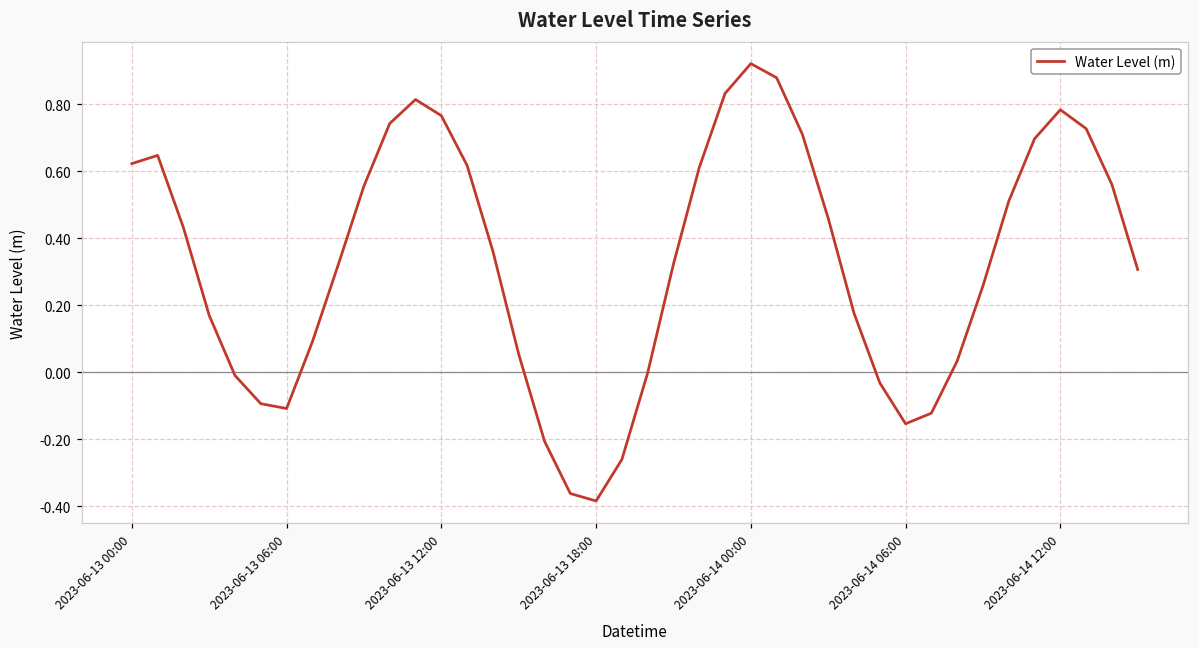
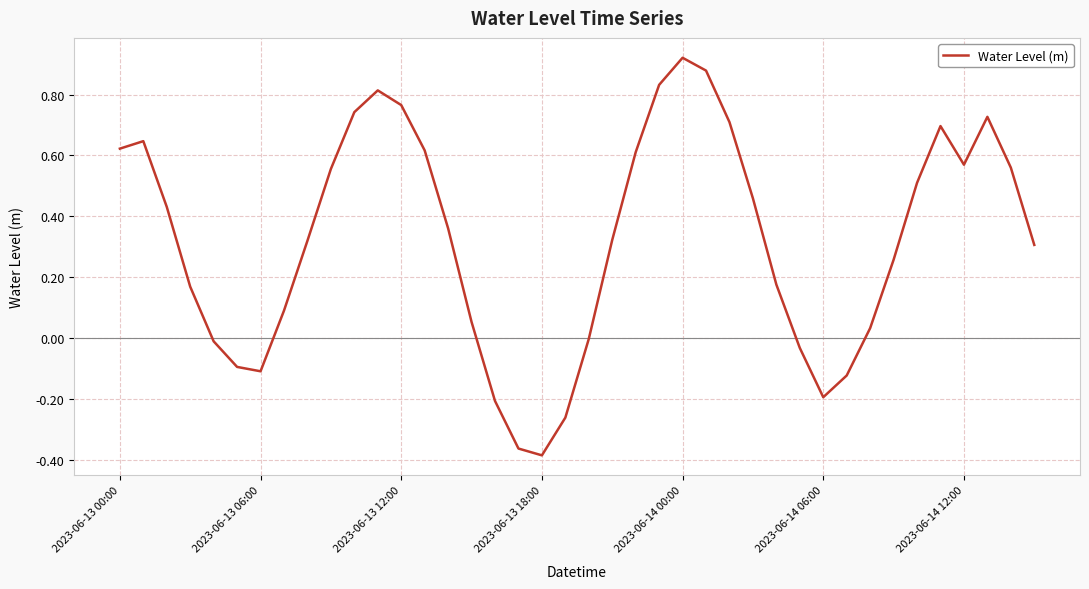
2023-06-14 06:00: -0.15 -> -0.19
2023-06-14 12:00: 0.78 -> 0.57
